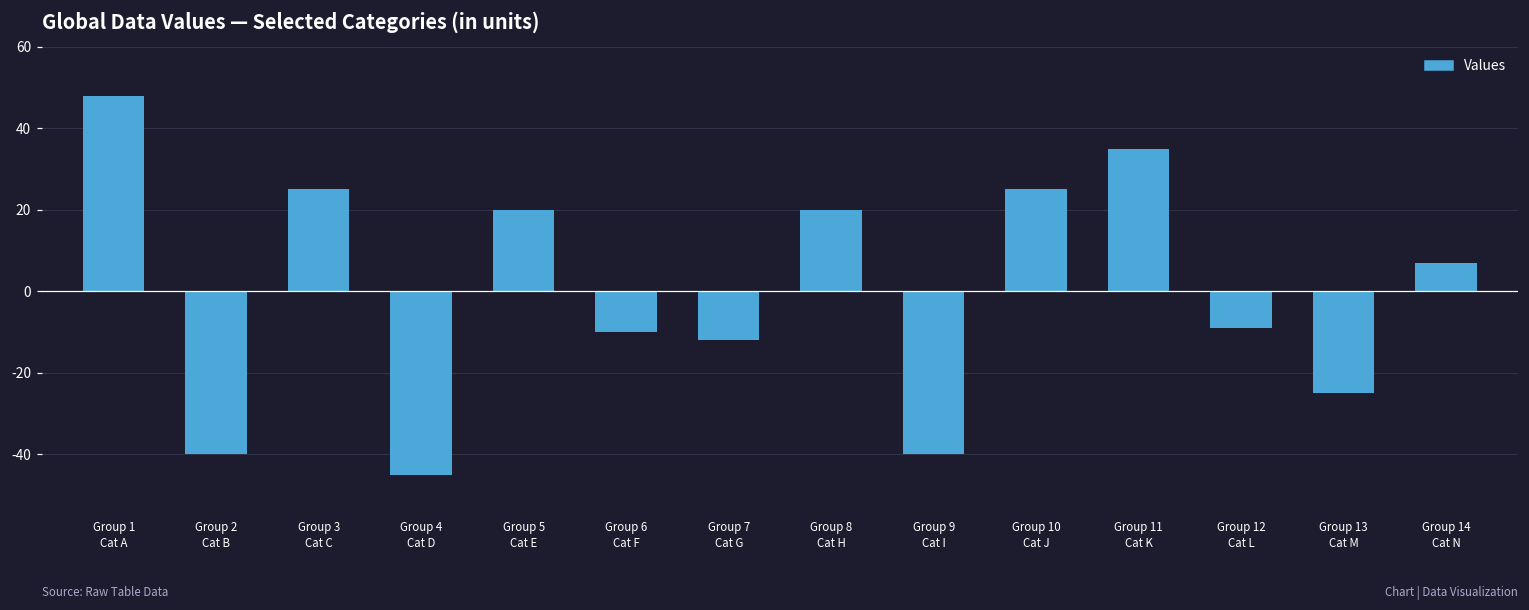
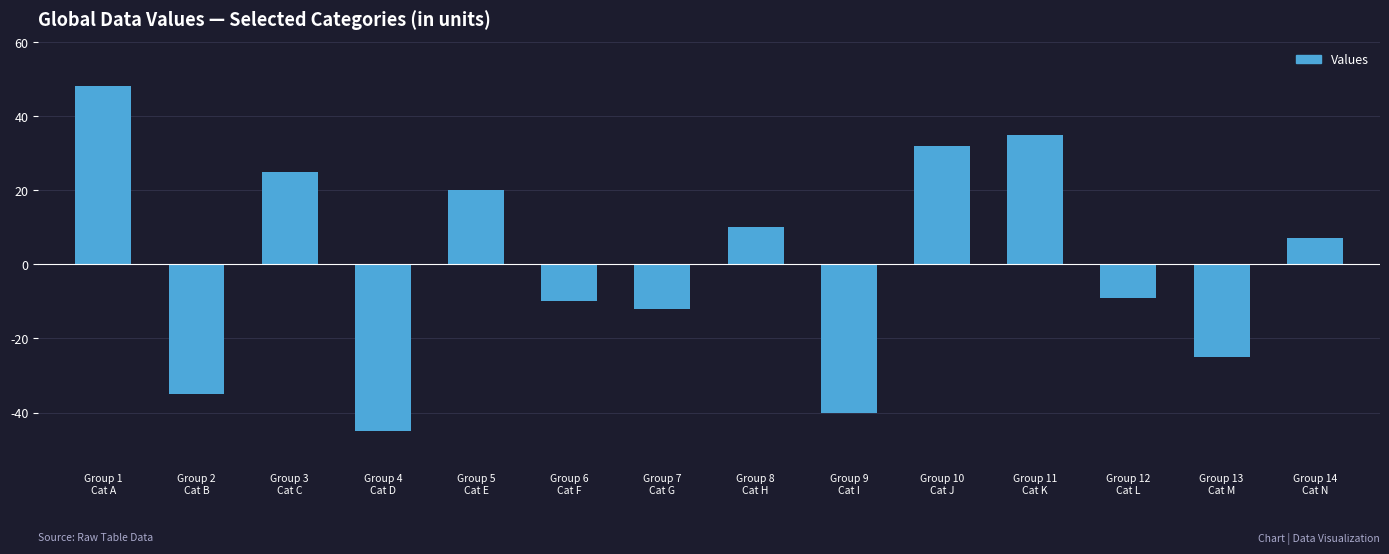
Group 2 Cat B: -40 -> -35
Group 8 Cat H: 20 -> 10
Group 10 Cat J: 25 -> 32
